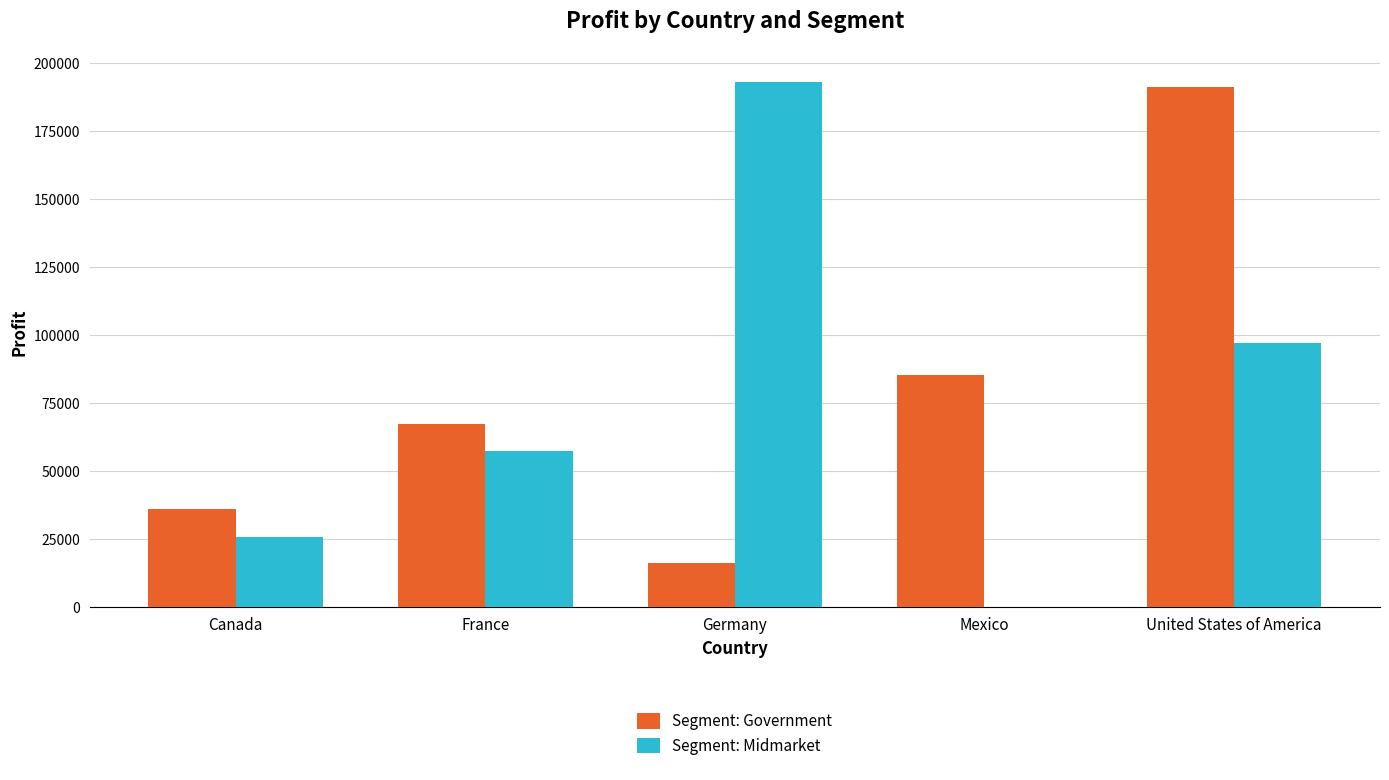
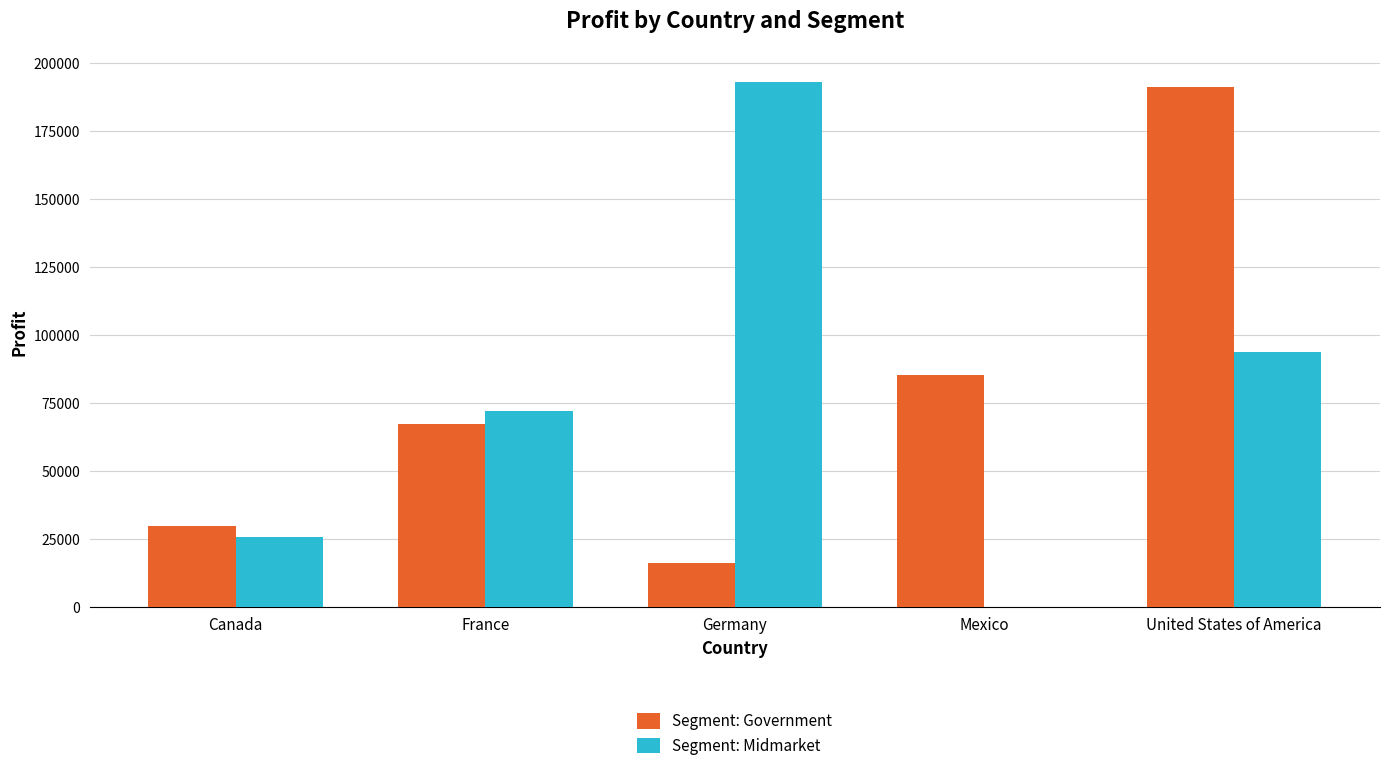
Segment: Government, Canada: 36000 -> 30000
Segment: Midmarket, France: 57000 -> 72000
Segment: Midmarket, United States of America: 97000 -> 94000
